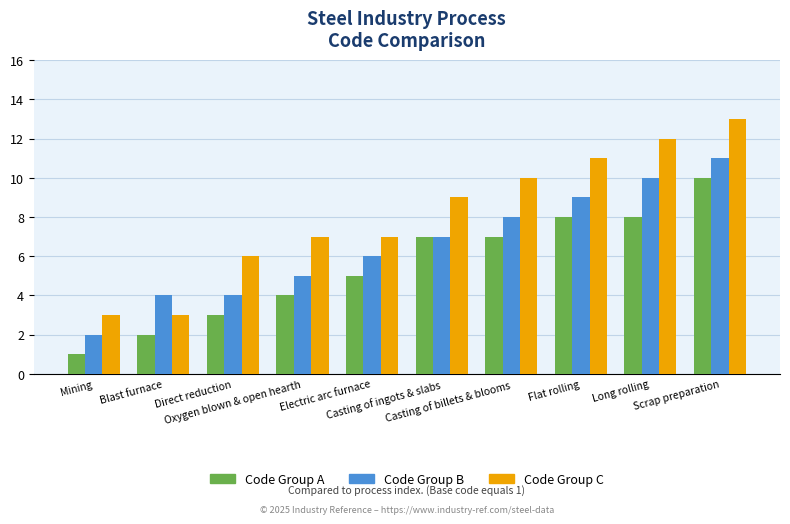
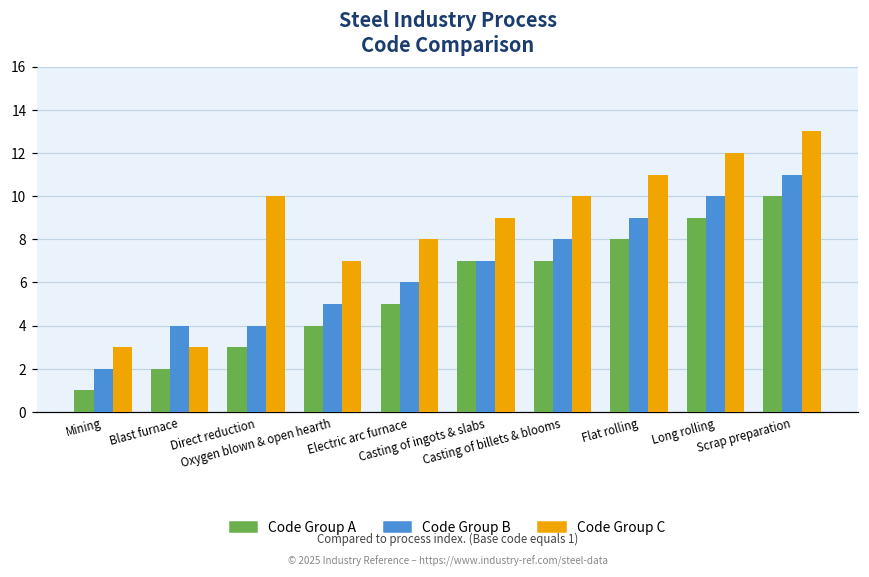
Code Group C, Direct reduction: 6 -> 10
Code Group C, Electric arc furnace: 7 -> 8
Code Group A, Long rolling: 8 -> 9
